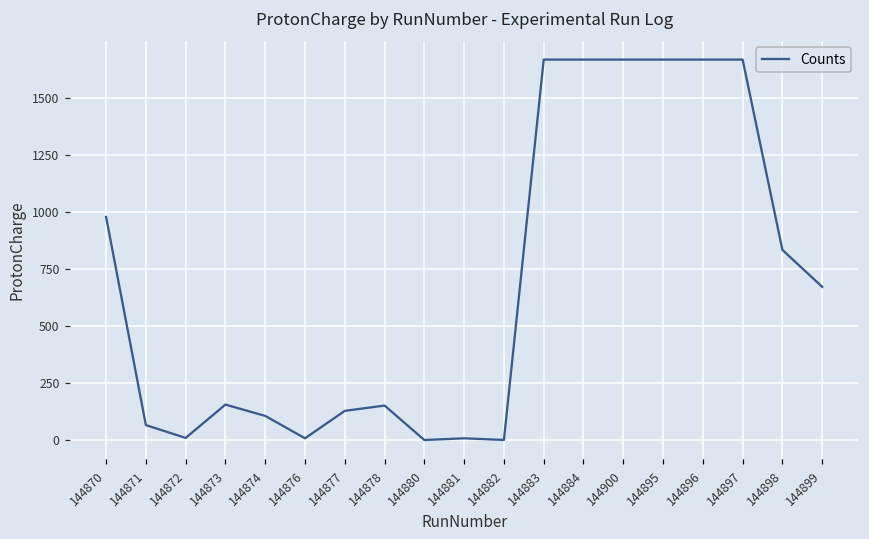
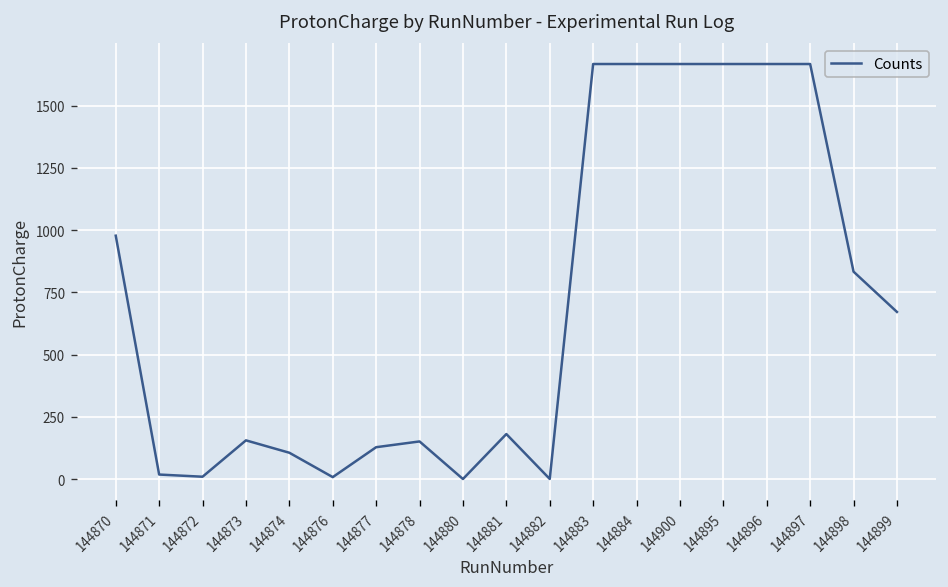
144871: 70 -> 20
144881: 10 -> 180
